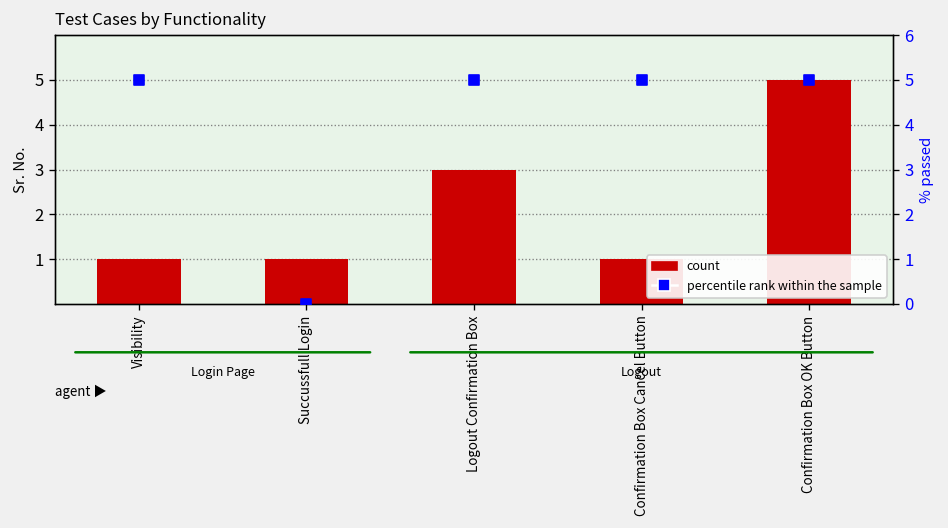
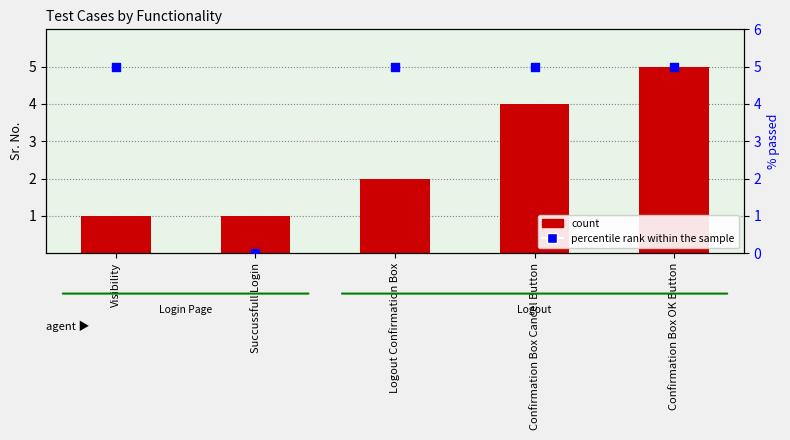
count, Logout Confirmation Box: 3 -> 2
count, Confirmation Box Cancel Button: 1 -> 4
